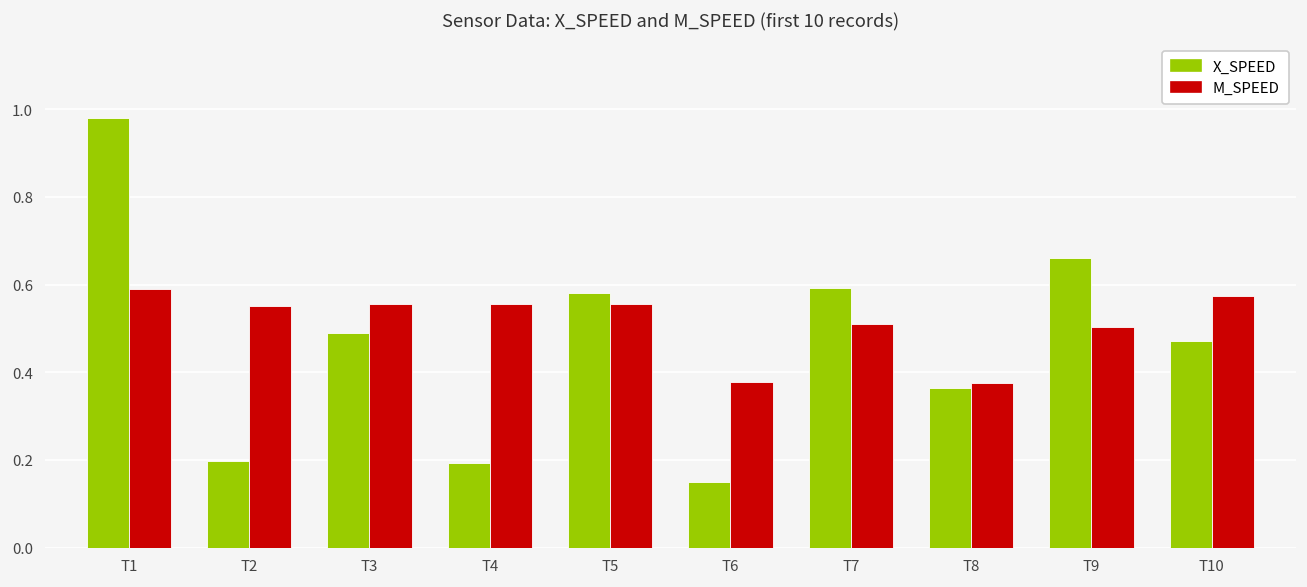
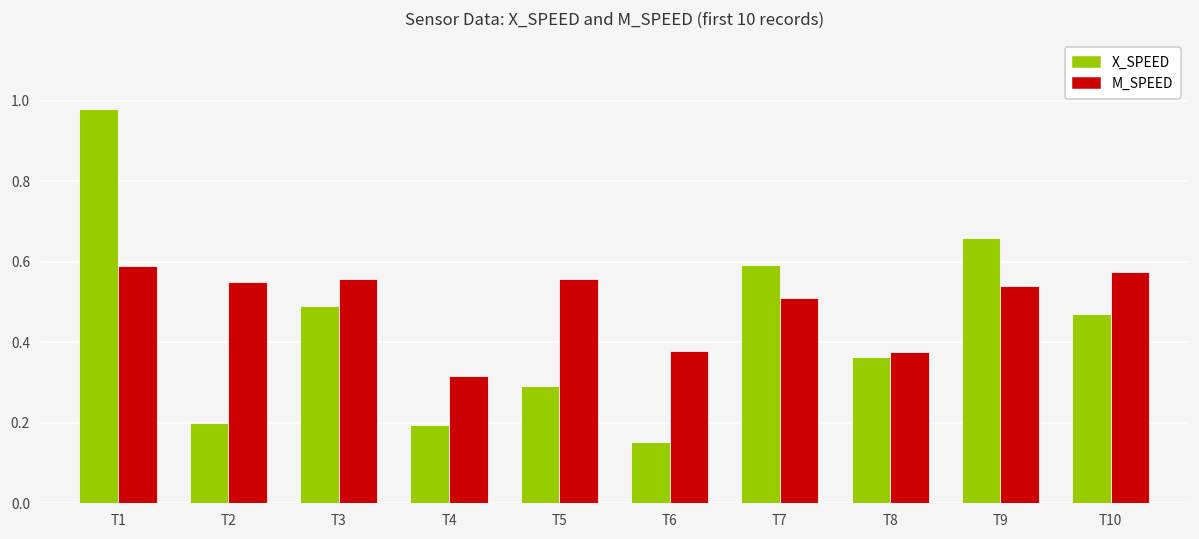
M_SPEED, T4: 0.56 -> 0.32
X_SPEED, T5: 0.58 -> 0.29
M_SPEED, T9: 0.50 -> 0.54
